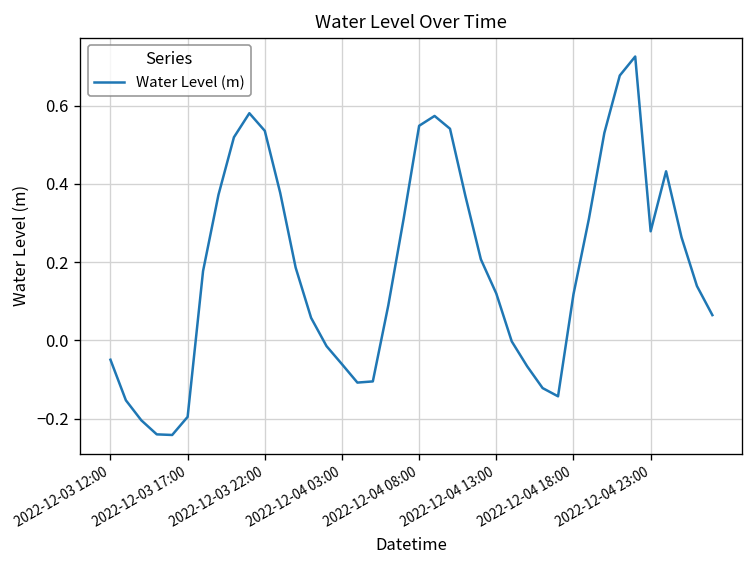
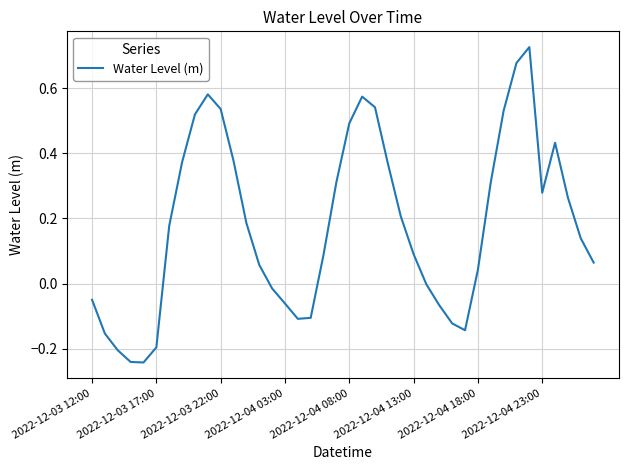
2022-12-04 08:00: 0.55 -> 0.49
2022-12-04 13:00: 0.12 -> 0.09
2022-12-04 18:00: 0.12 -> 0.04
